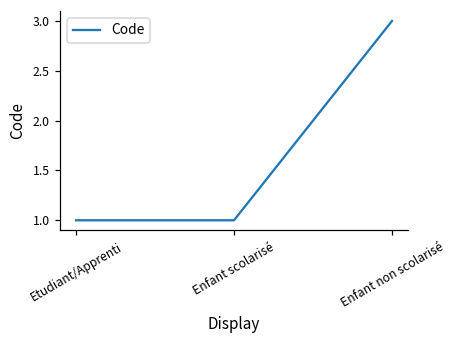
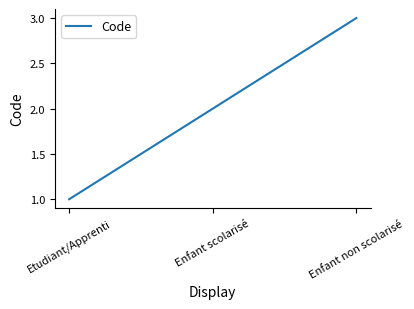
Enfant scolarisé: 1 -> 2
